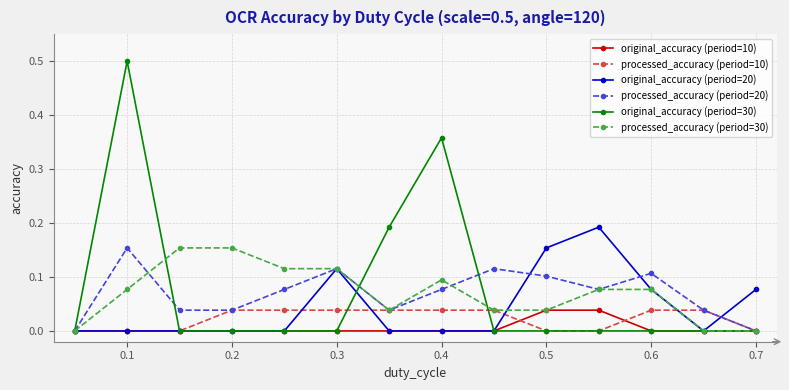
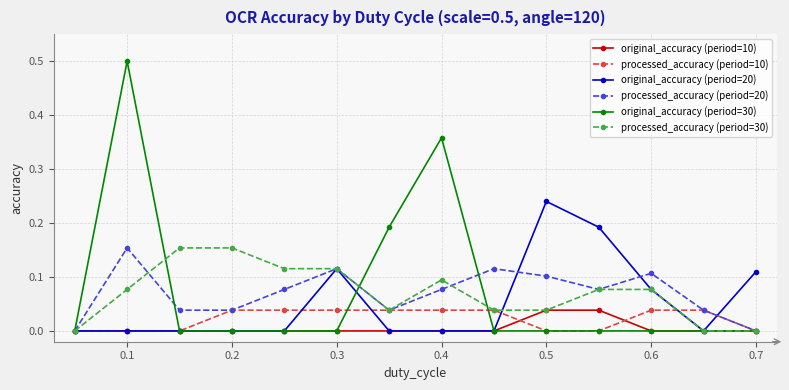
original_accuracy (period=20), 0.5: 0.15 -> 0.24
original_accuracy (period=20), 0.7: 0.08 -> 0.11
